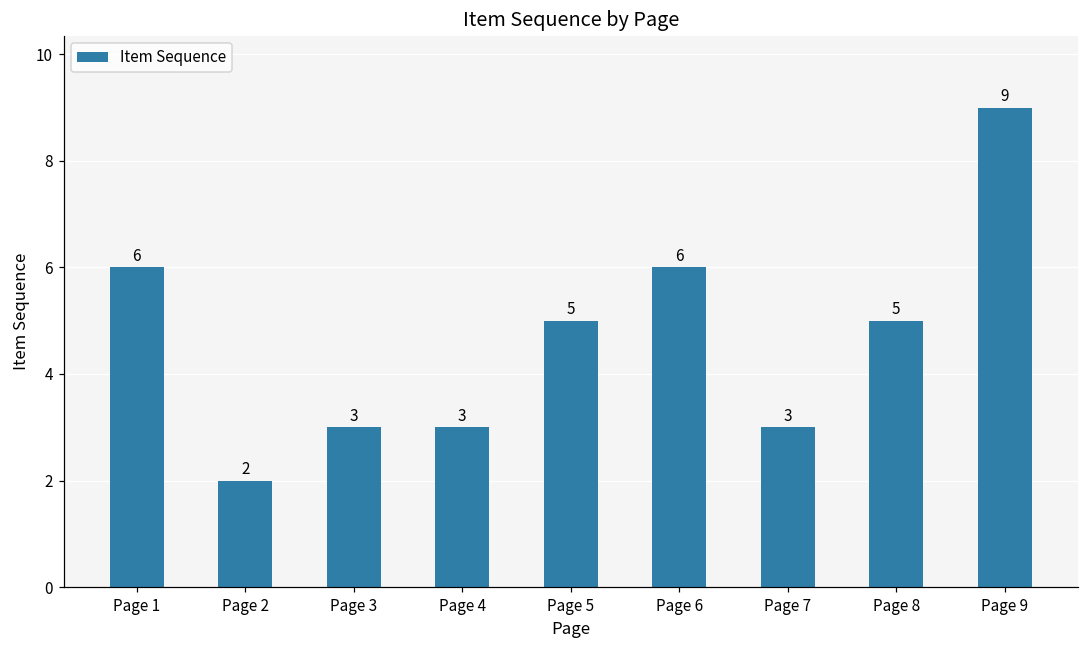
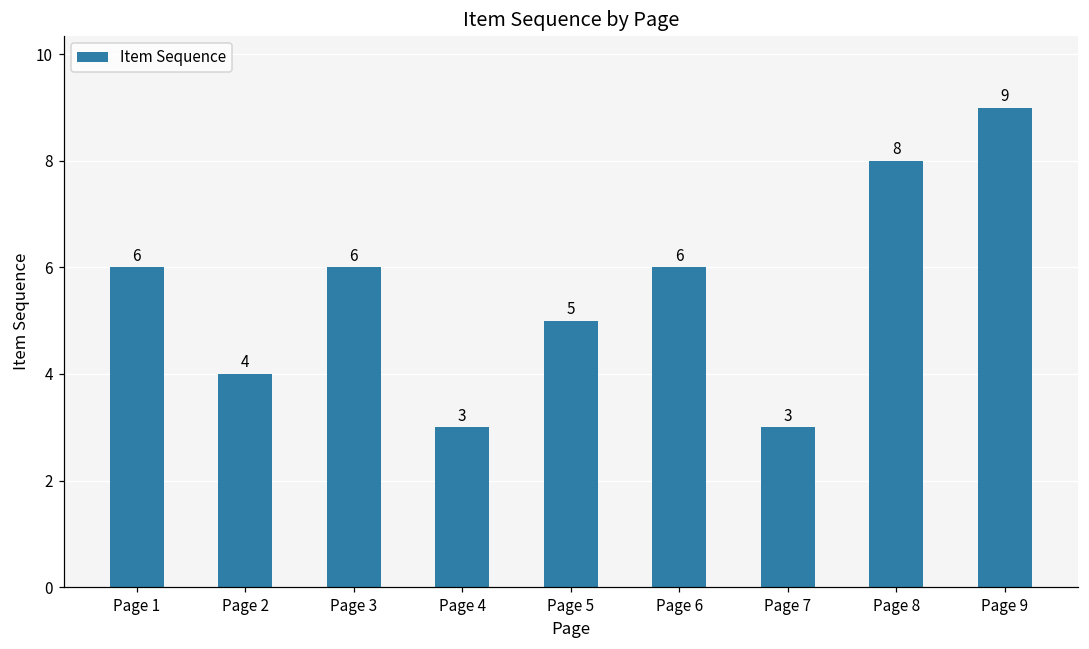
Page 2: 2 -> 4
Page 3: 3 -> 6
Page 8: 5 -> 8
